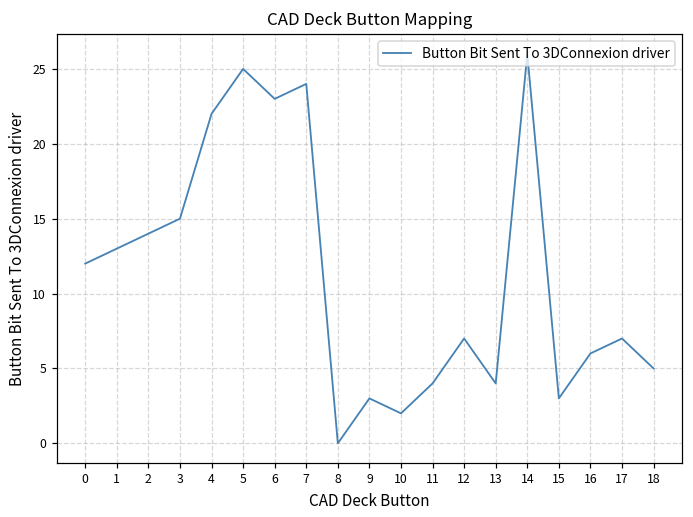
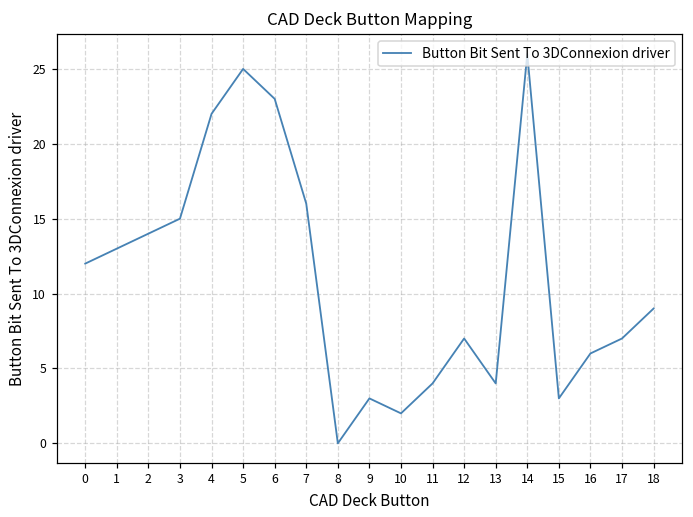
7: 24 -> 16
18: 5 -> 9
